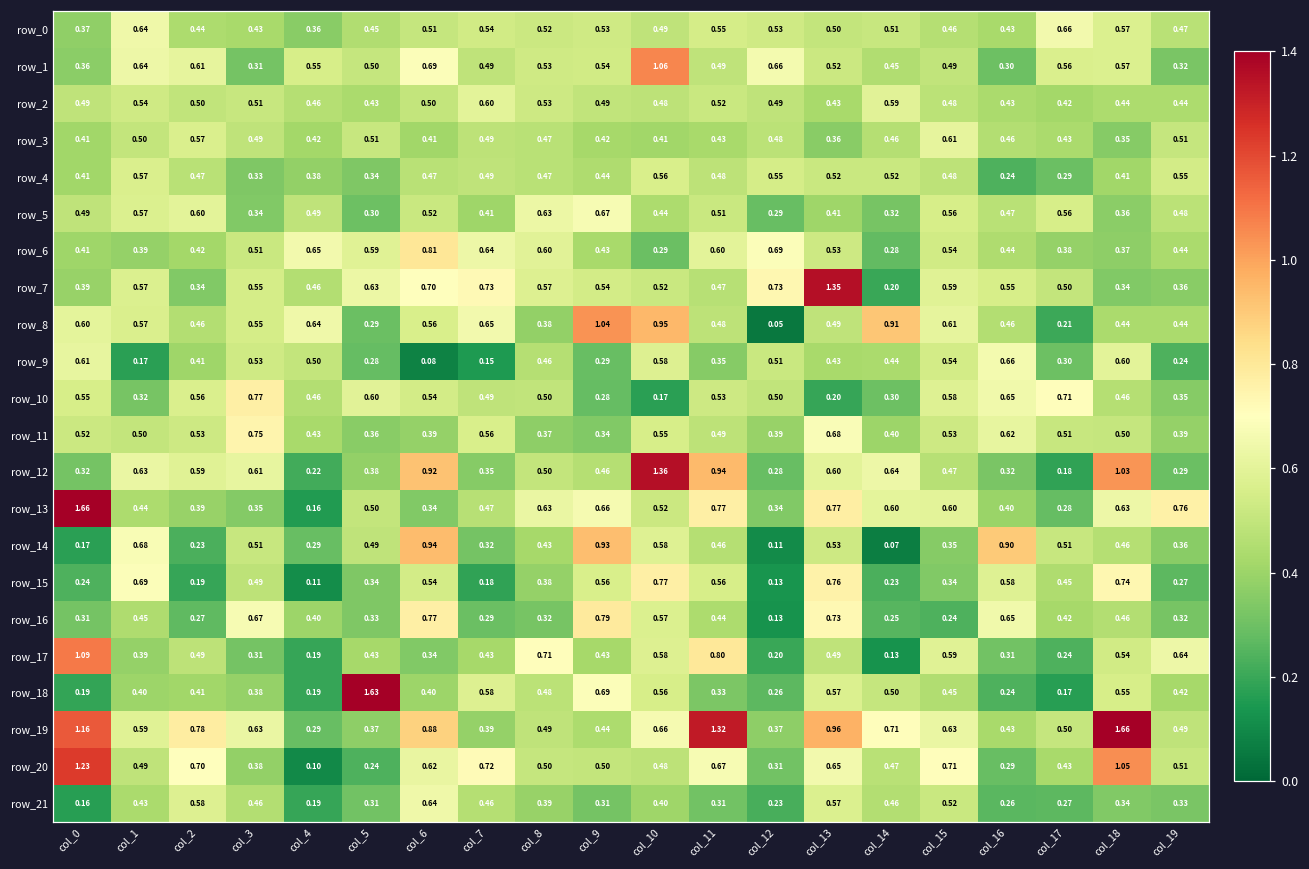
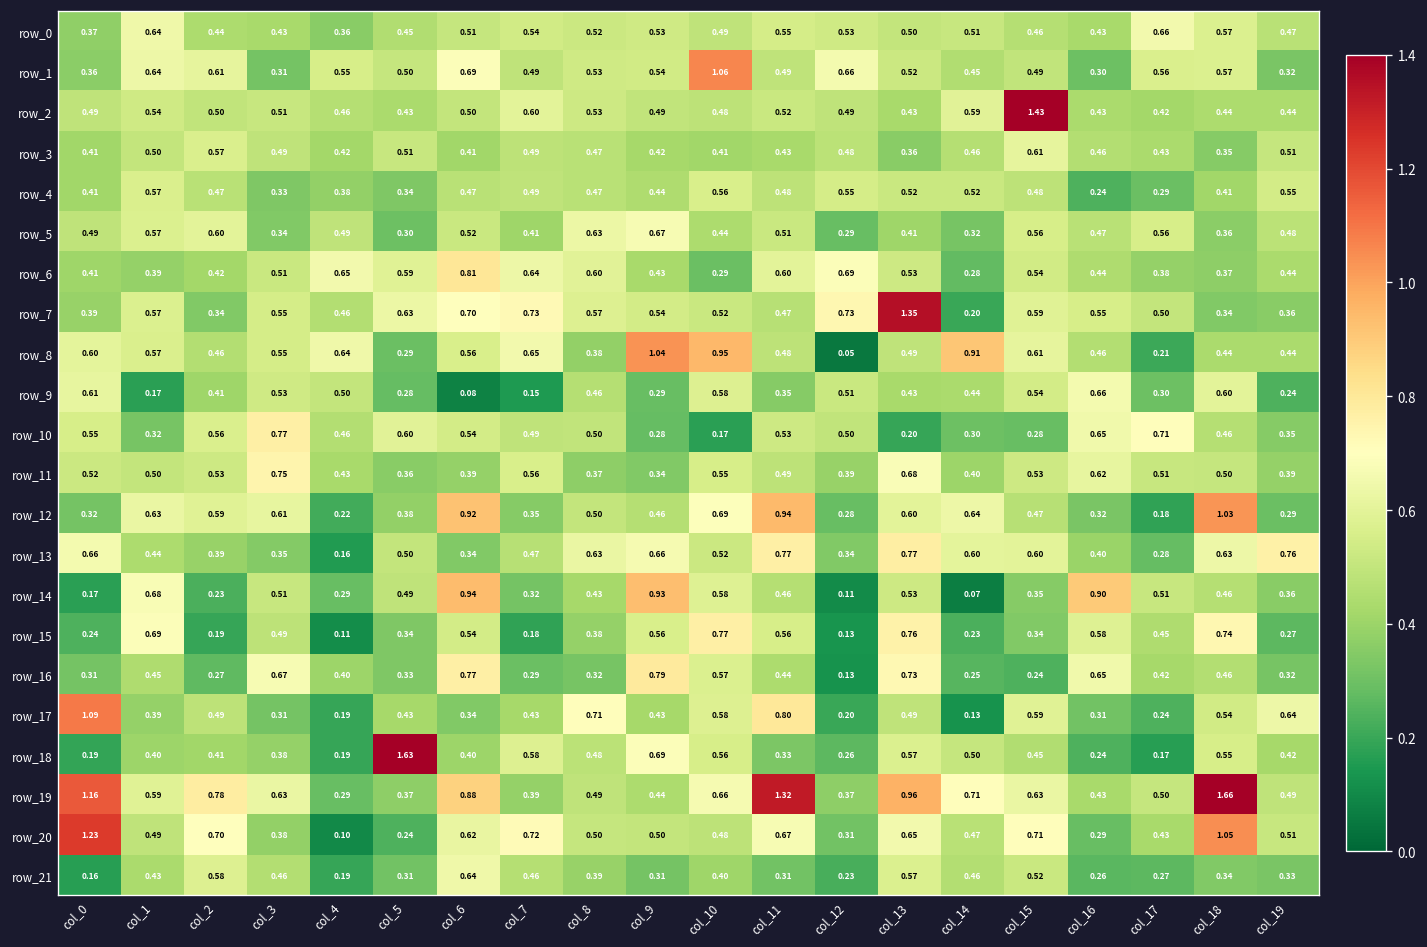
row_2, col_15: 0.48 -> 1.43
row_10, col_15: 0.58 -> 0.28
row_12, col_10: 1.36 -> 0.69
row_13, col_0: 1.66 -> 0.66
